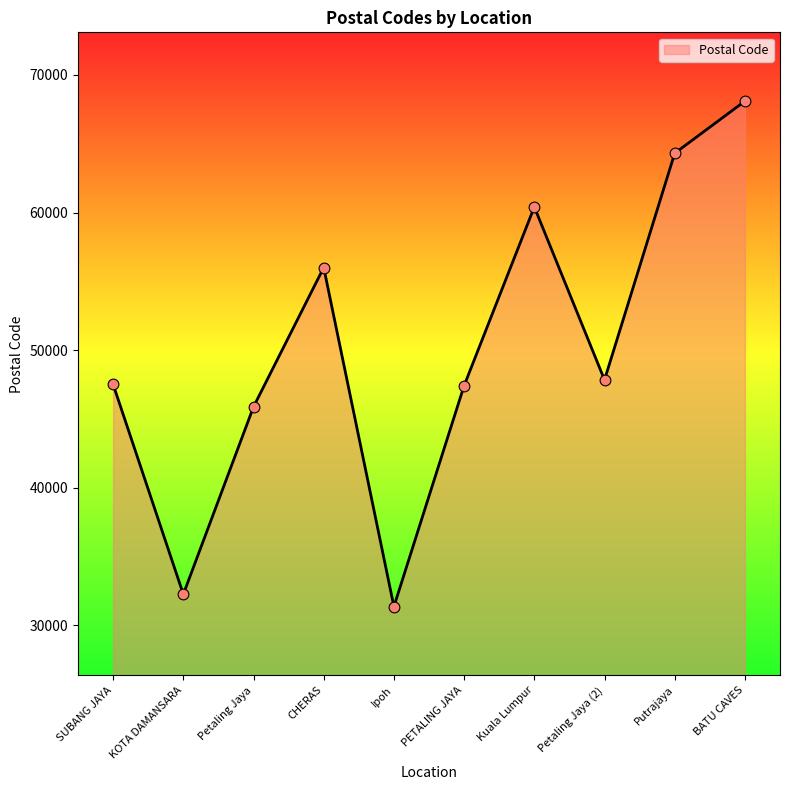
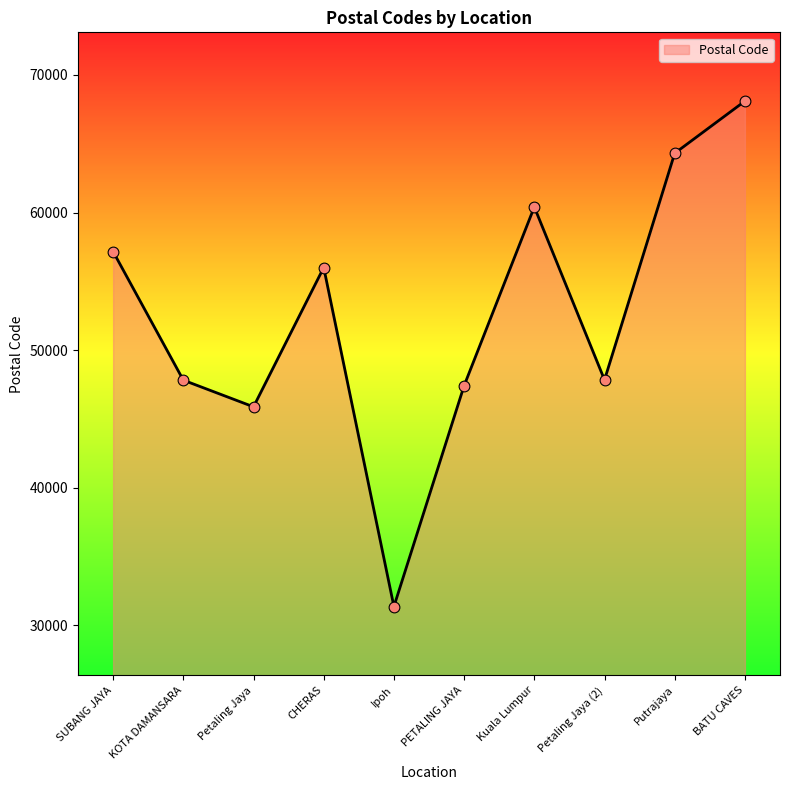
SUBANG JAYA: 47500 -> 57200
KOTA DAMANSARA: 32200 -> 47800
